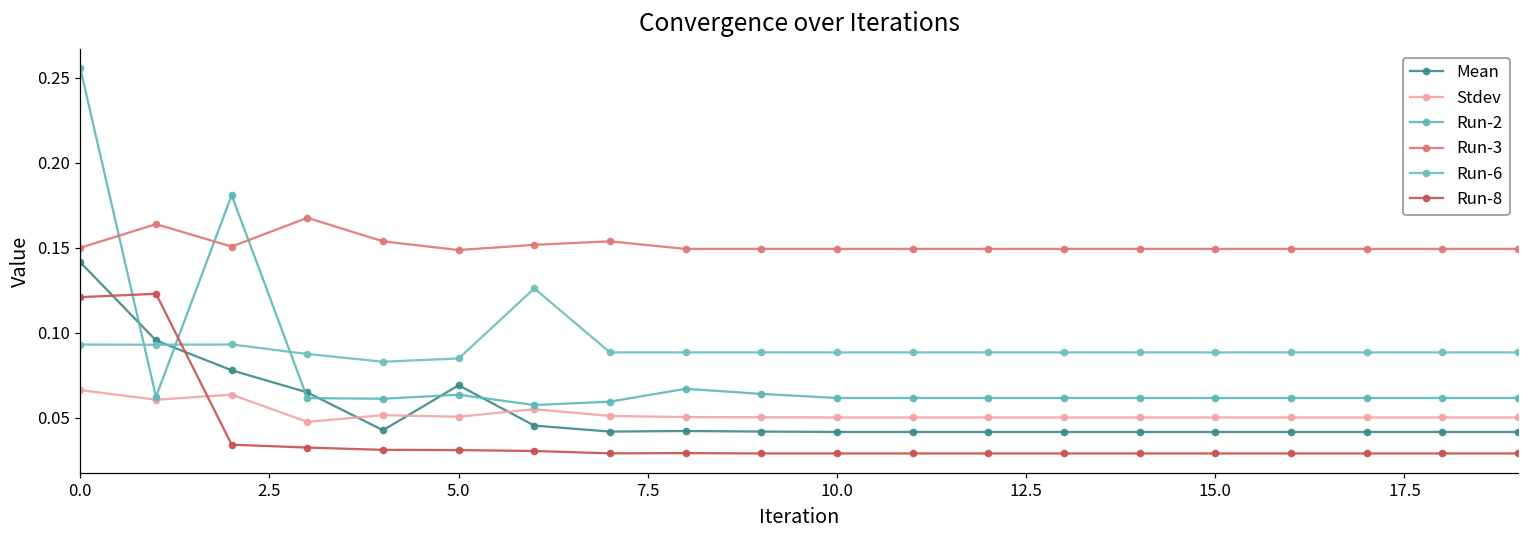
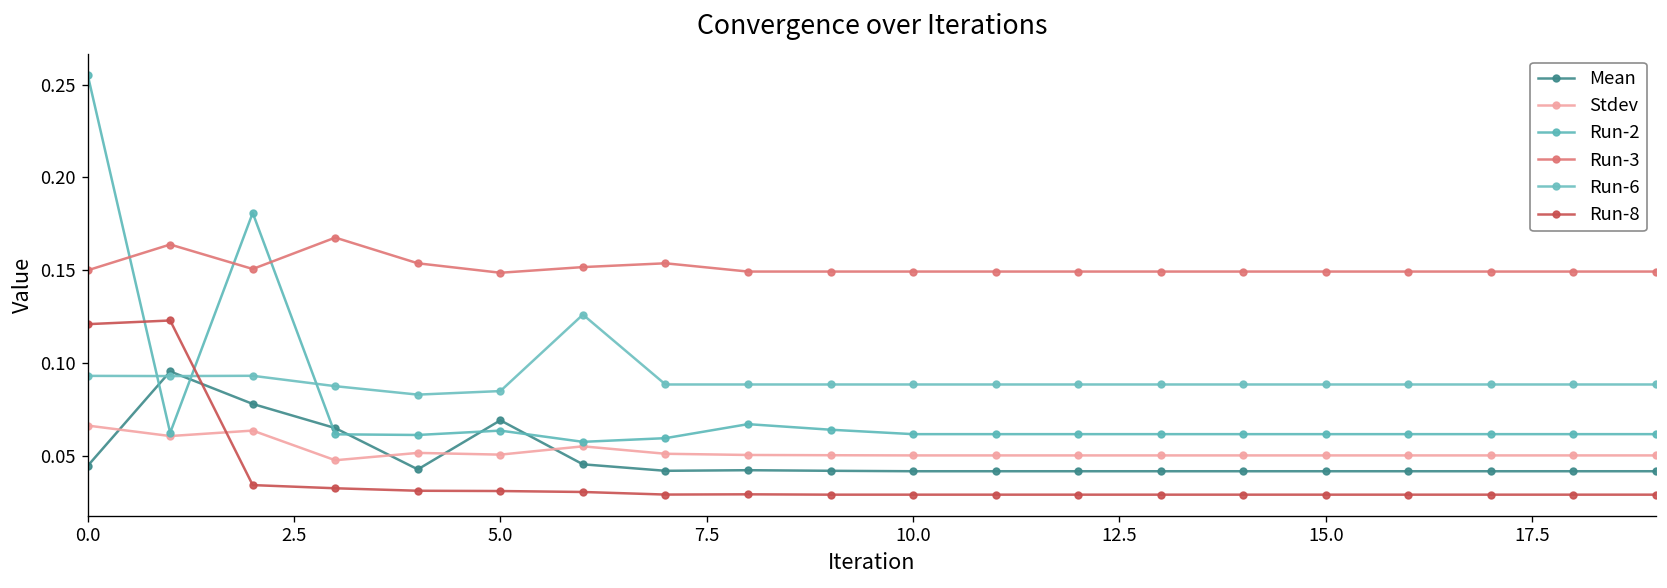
Mean, 0.0: 0.141 -> 0.044
